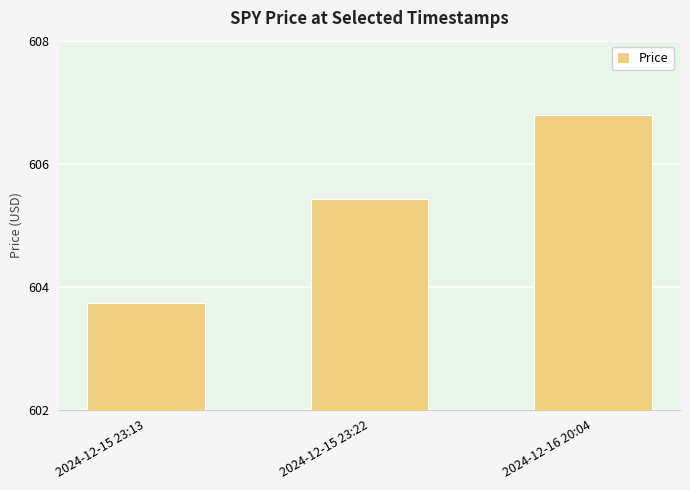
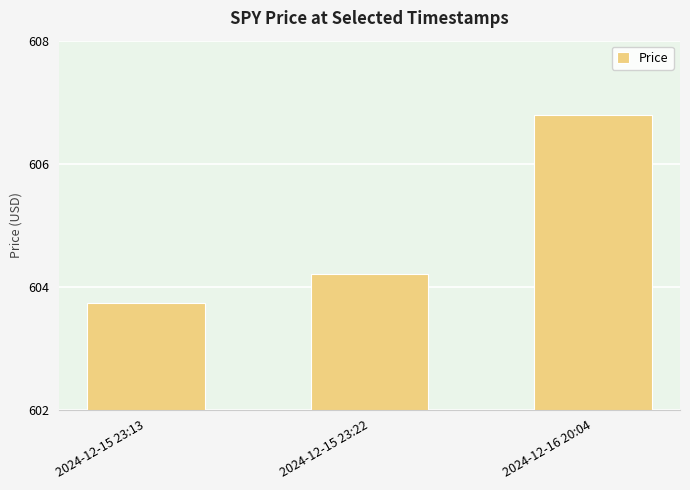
2024-12-15 23:22: 605.4 -> 604.2
